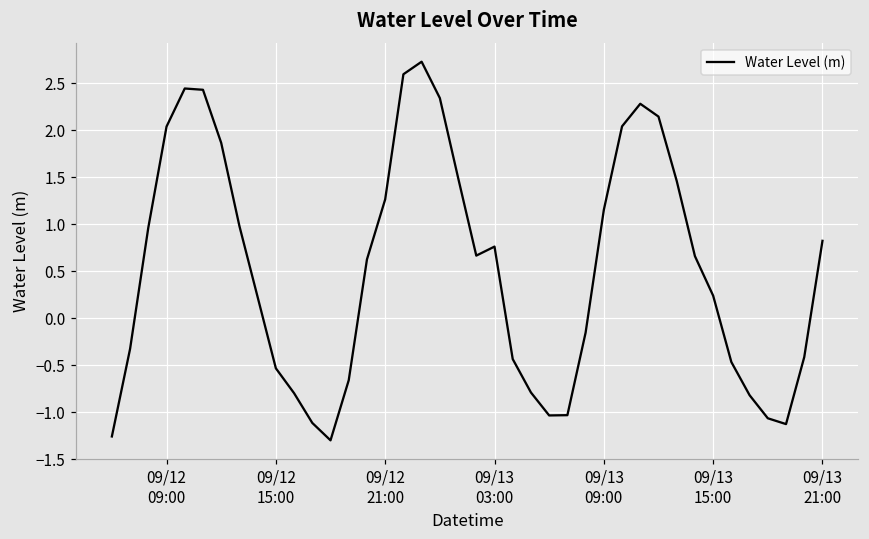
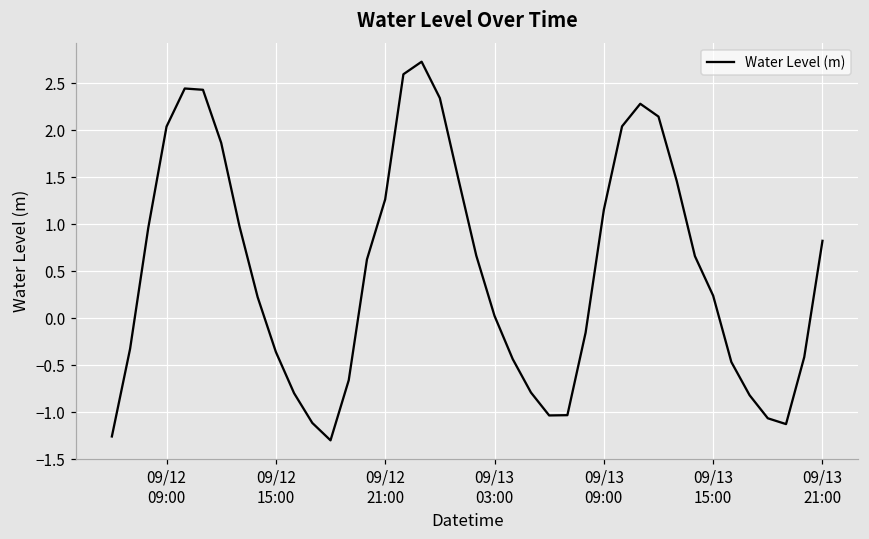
09/12 15:00: -0.5 -> -0.4
09/13 03:00: 0.8 -> 0.0
